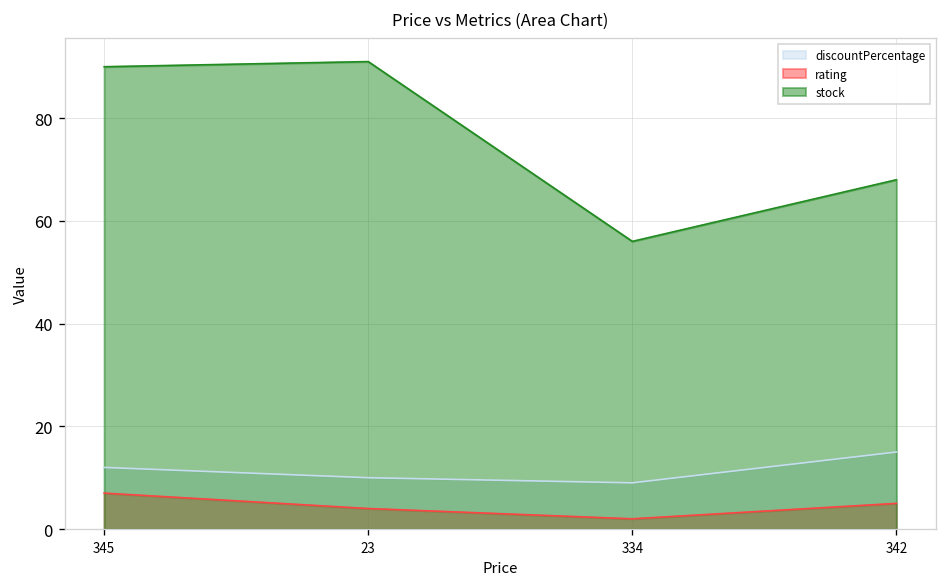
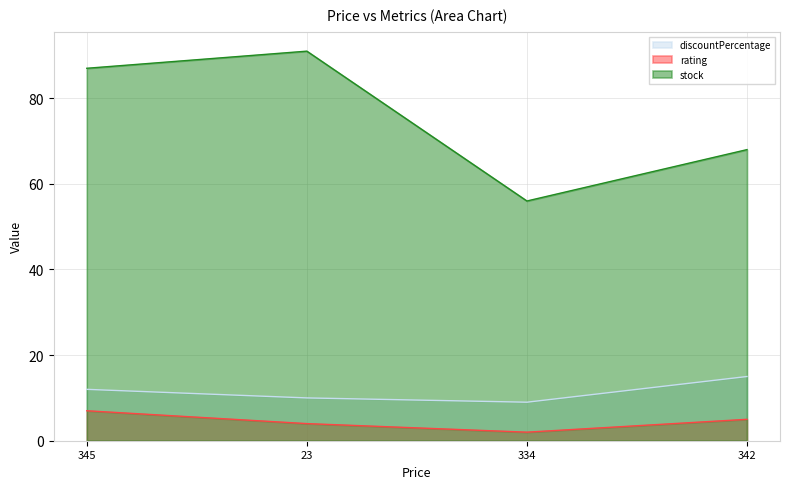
stock, 345: 90 -> 87
